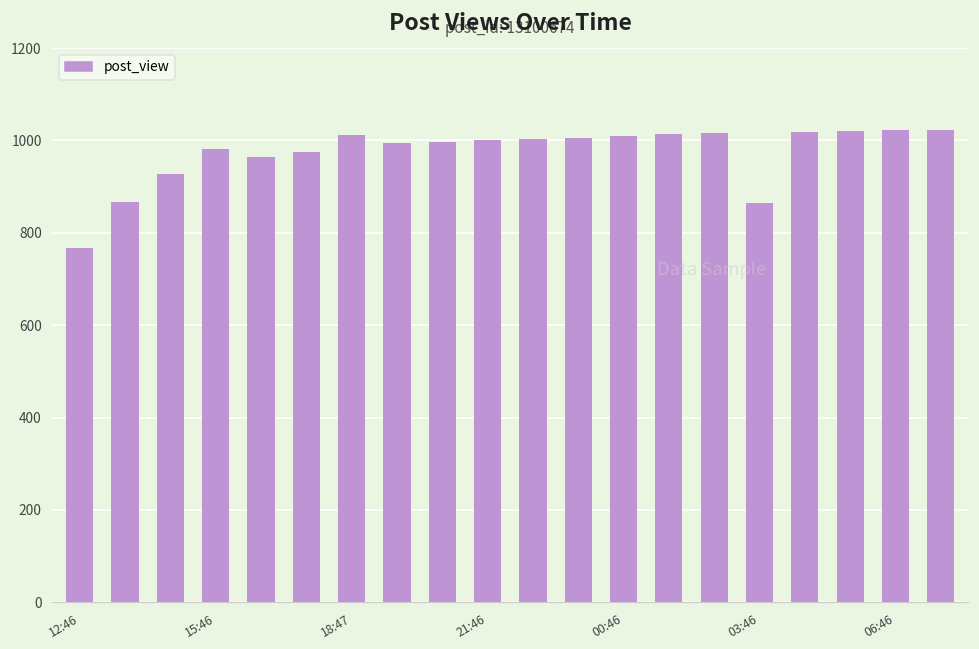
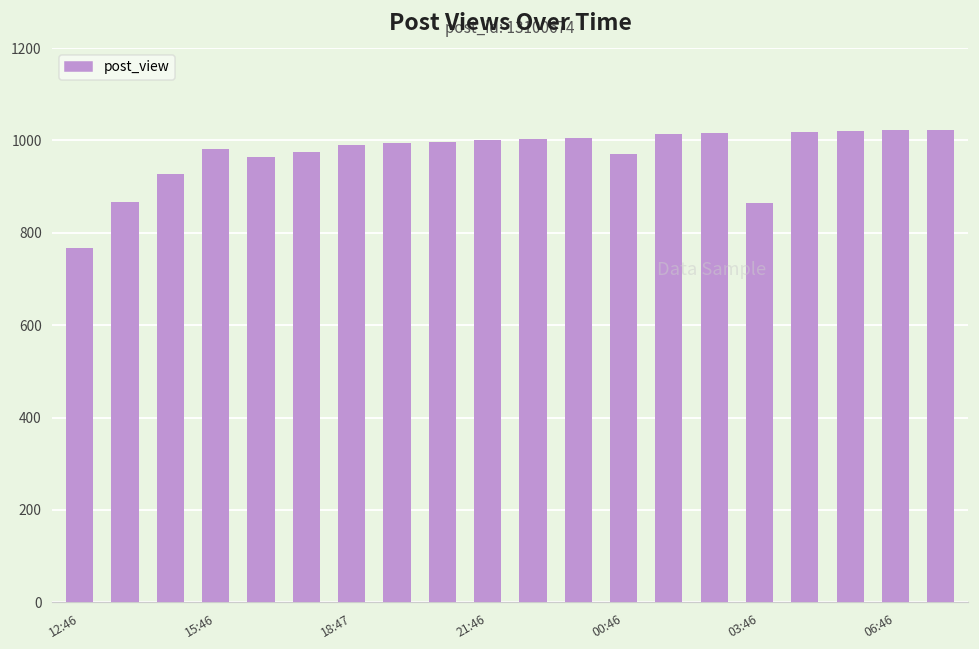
18:47: 1010 -> 990
00:46: 1010 -> 970
